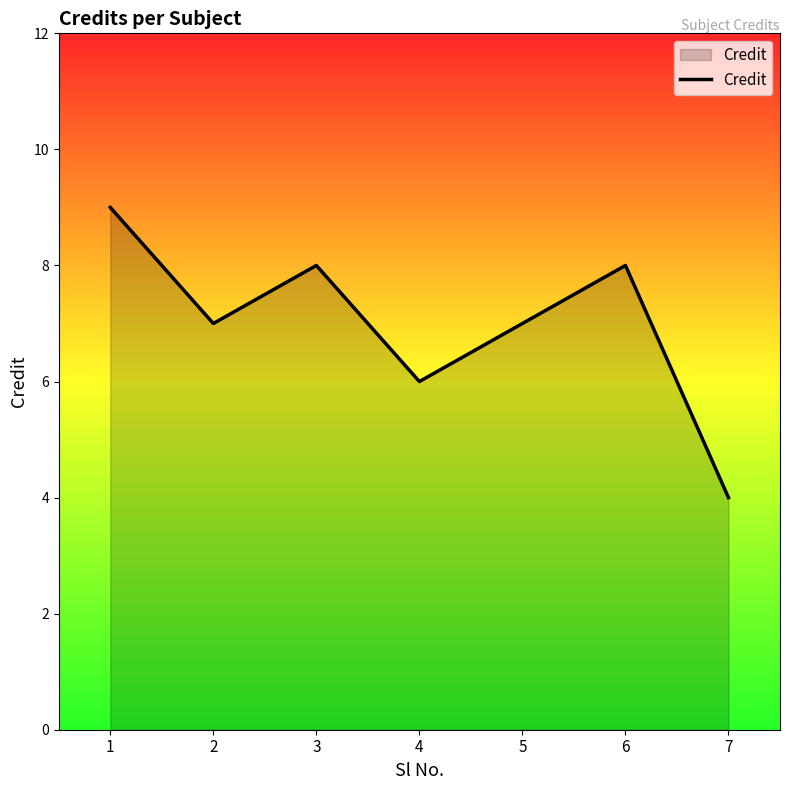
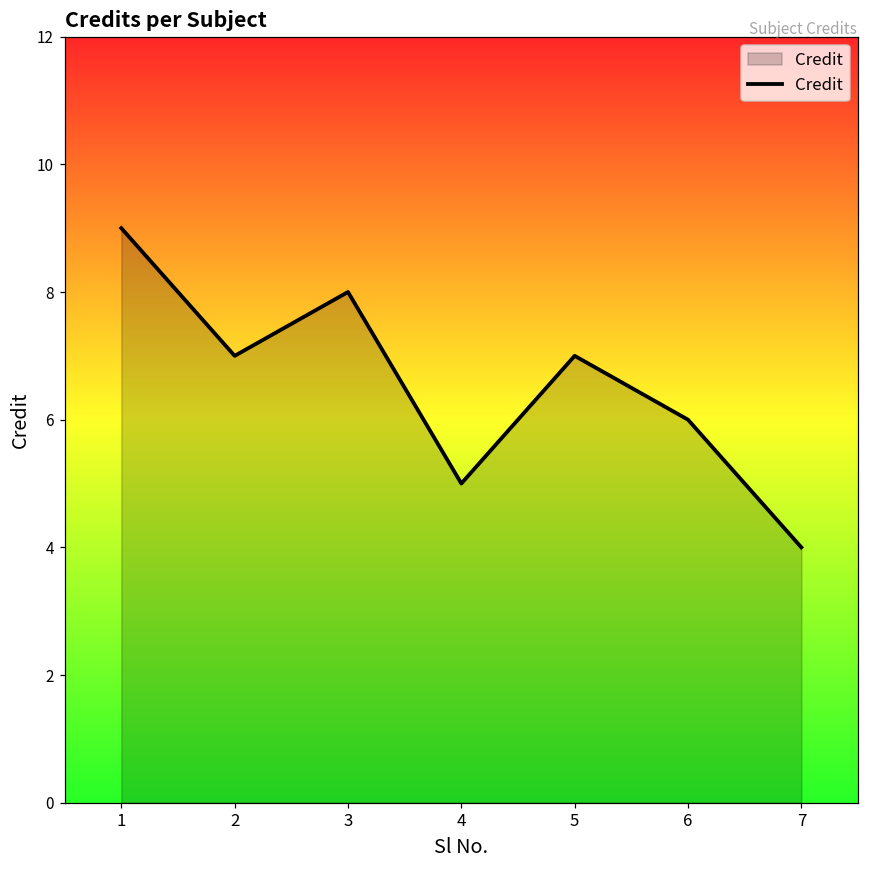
4: 6 -> 5
6: 8 -> 6
